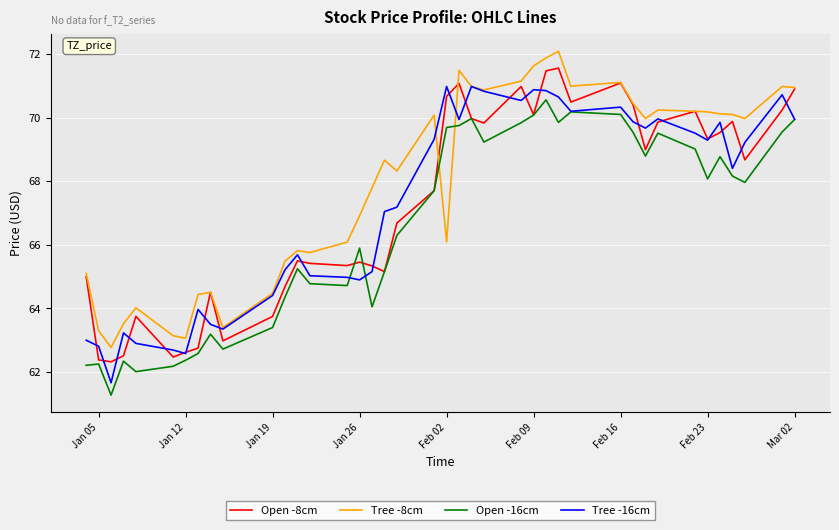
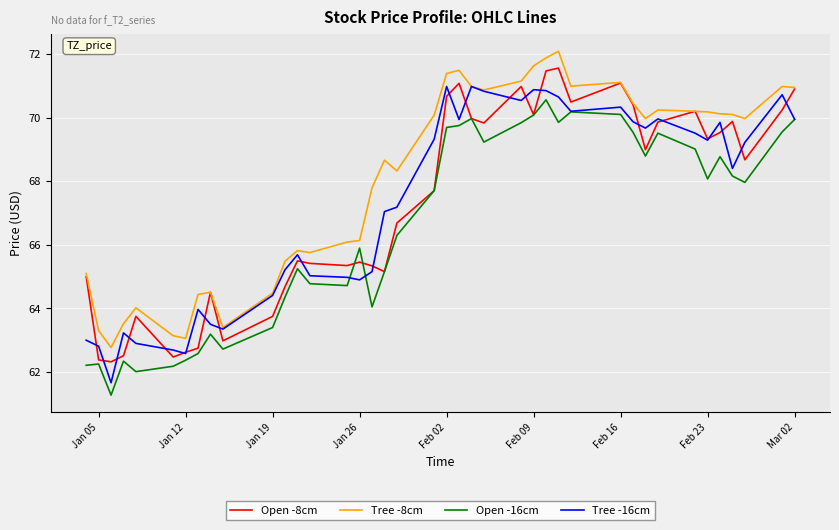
Tree -8cm, Jan 26: 66.9 -> 66.1
Tree -8cm, Feb 02: 66.1 -> 71.4
